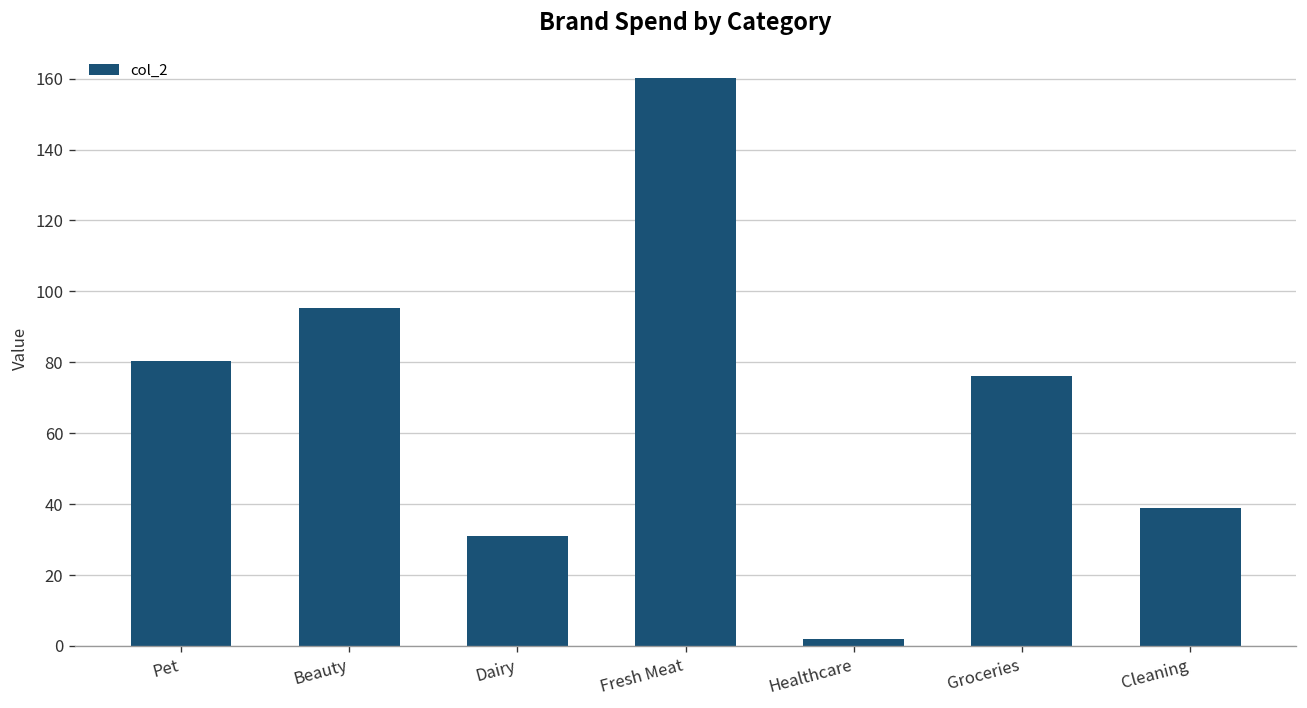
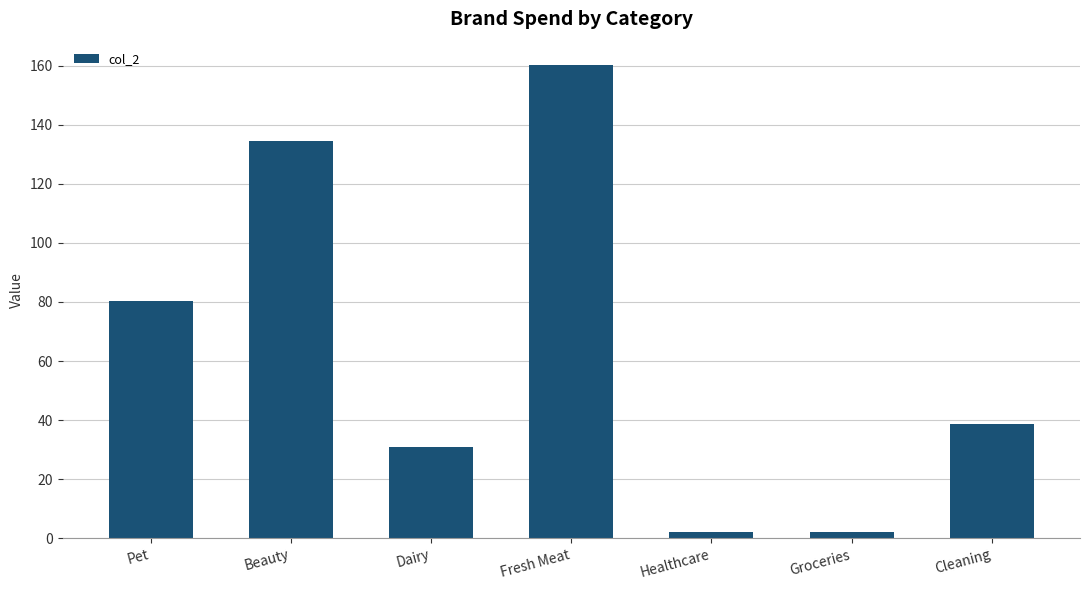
Beauty: 95 -> 135
Groceries: 76 -> 2
